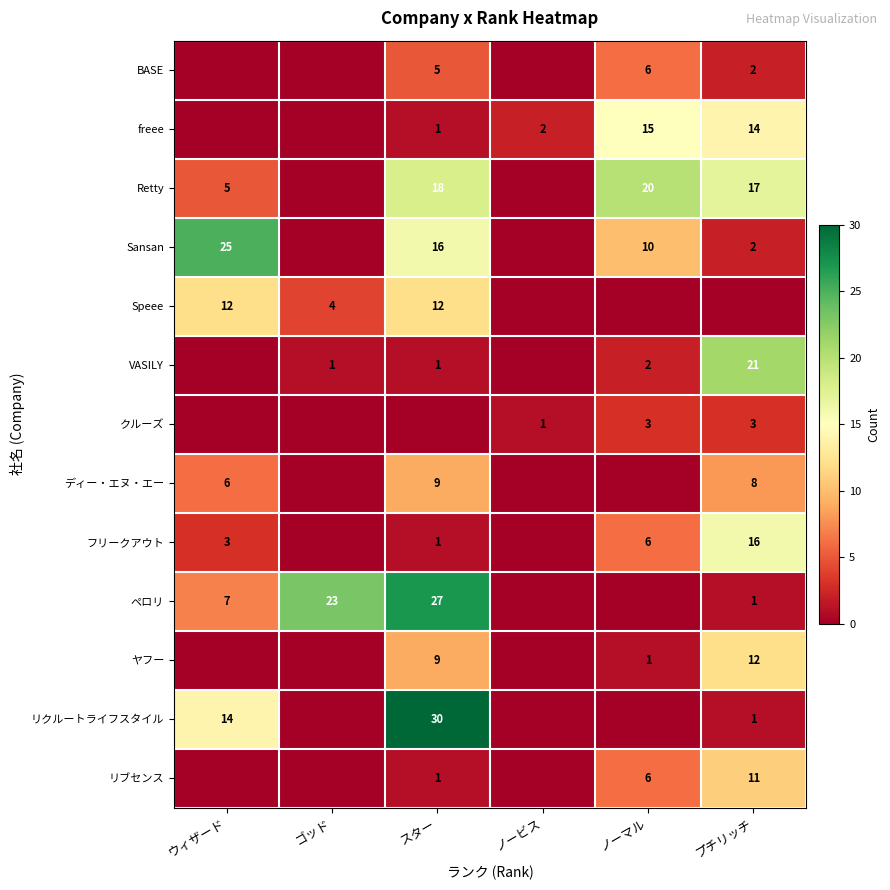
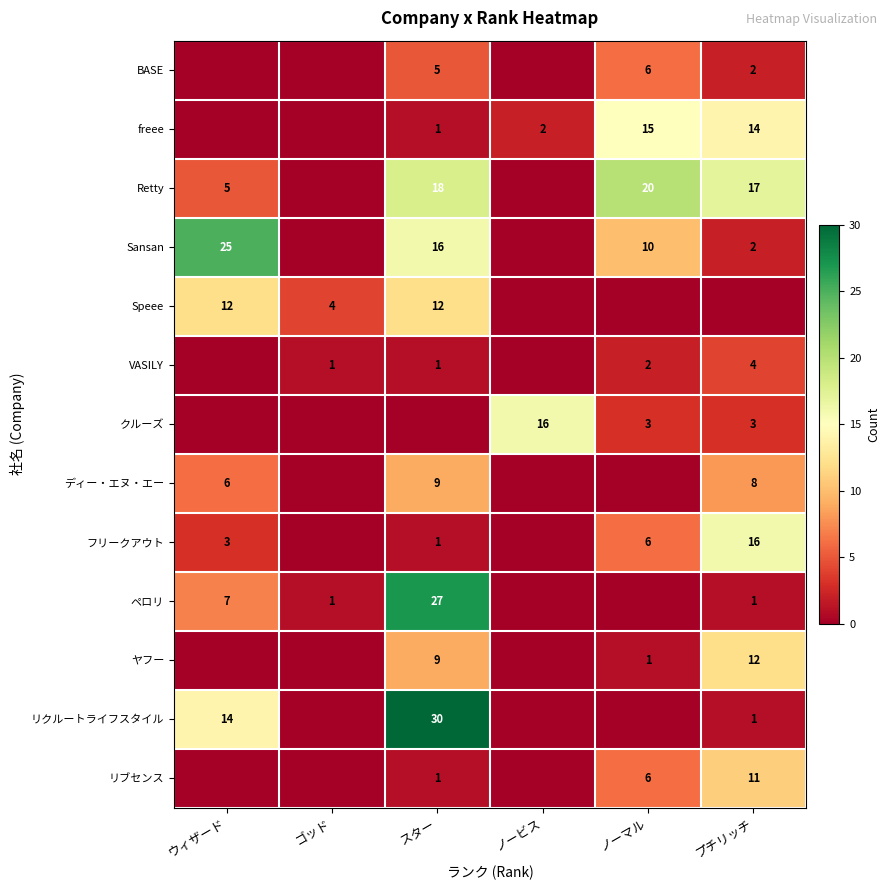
VASILY, プチリッチ: 21 -> 4
クルーズ, ノービス: 1 -> 16
ペロリ, ゴッド: 23 -> 1
